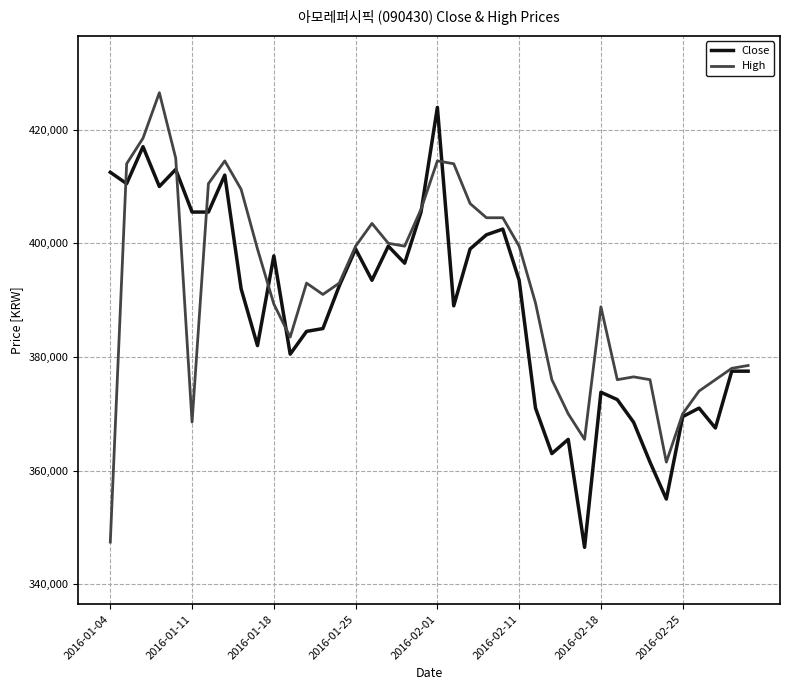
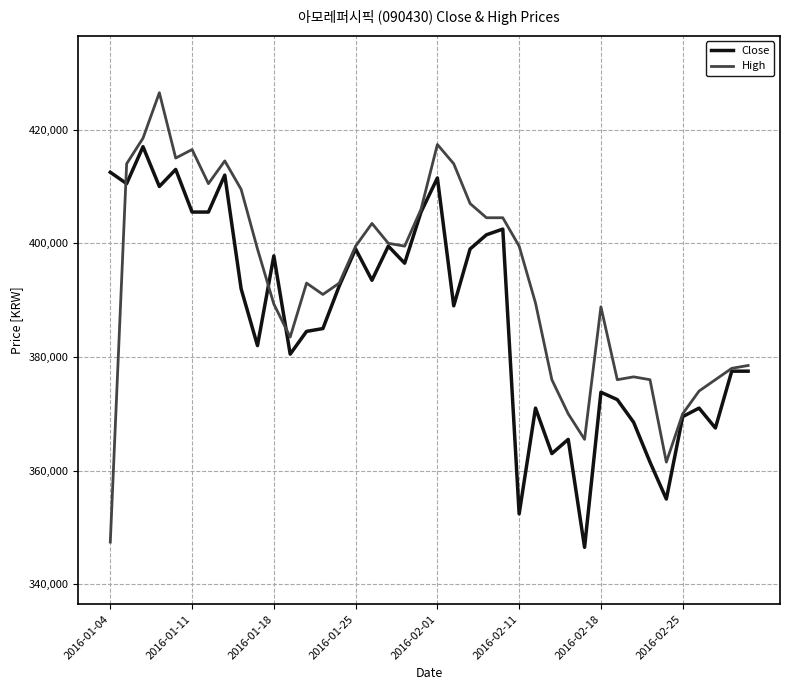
High, 2016-01-11: 369,000 -> 417,000
Close, 2016-02-01: 424,000 -> 412,000
High, 2016-02-01: 415,000 -> 417,000
Close, 2016-02-11: 394,000 -> 352,000
